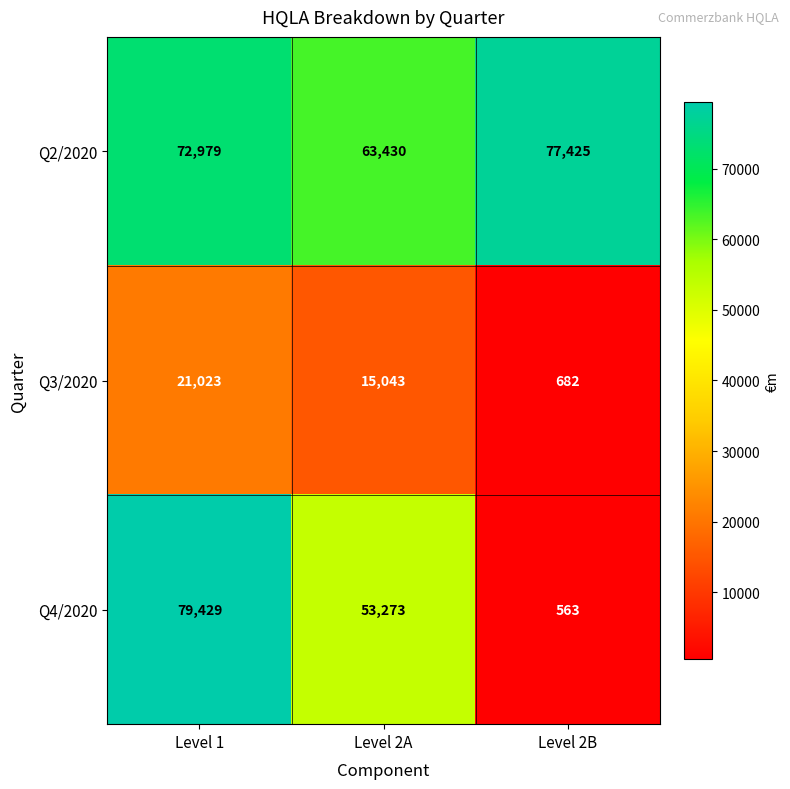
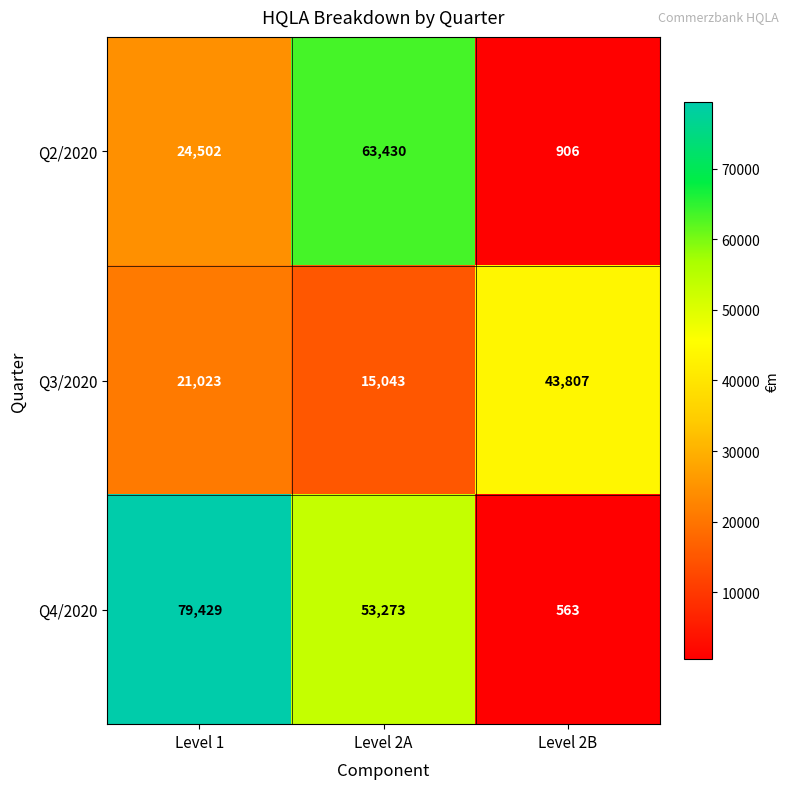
Q2/2020, Level 1: 72,979 -> 24,502
Q2/2020, Level 2B: 77,425 -> 906
Q3/2020, Level 2B: 682 -> 43,807
